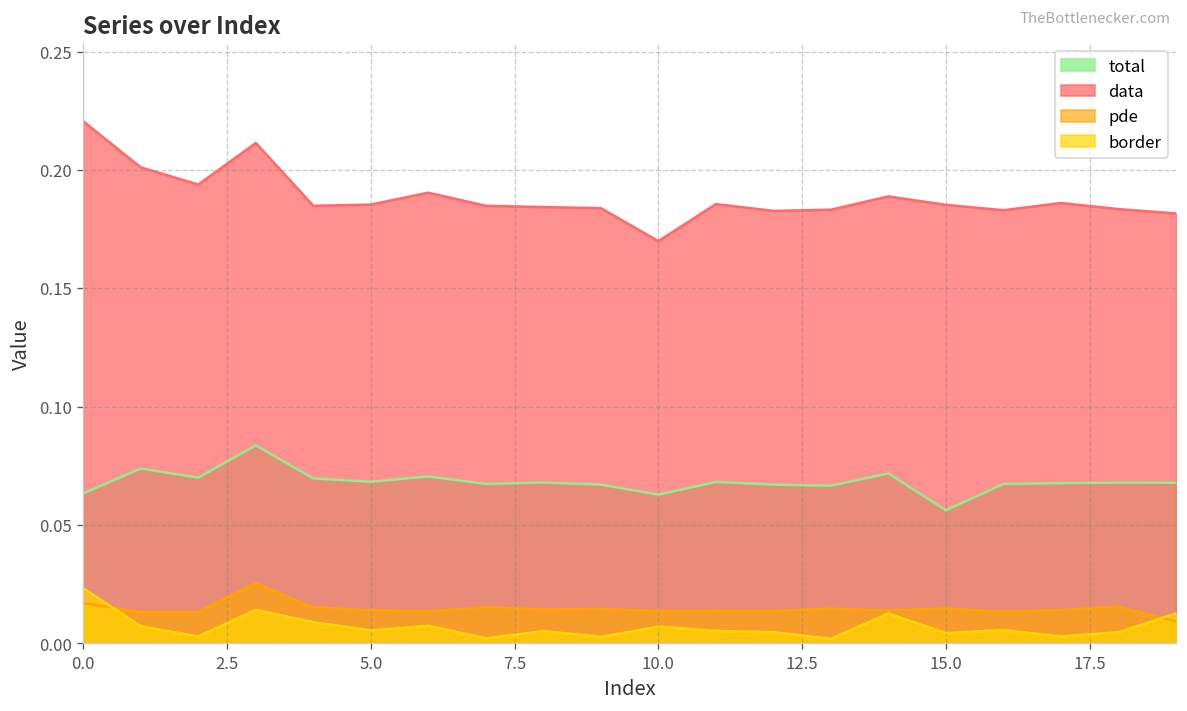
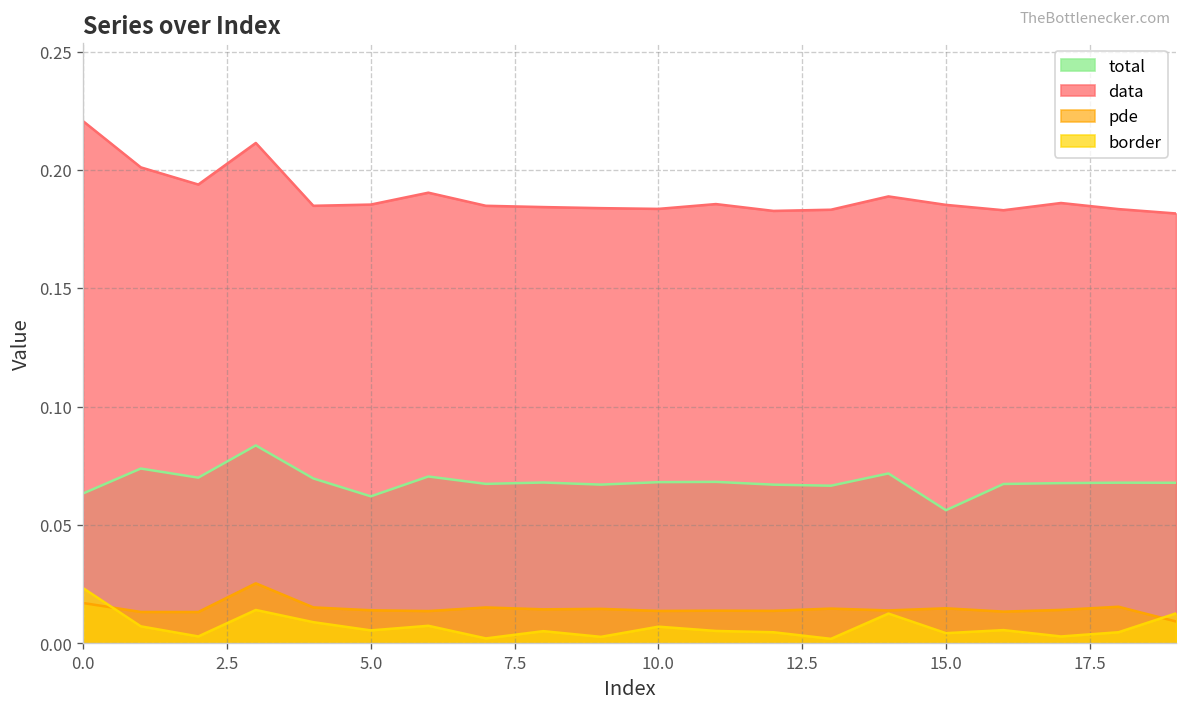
total, 5.0: 0.068 -> 0.062
total, 10.0: 0.063 -> 0.068
data, 10.0: 0.170 -> 0.184
